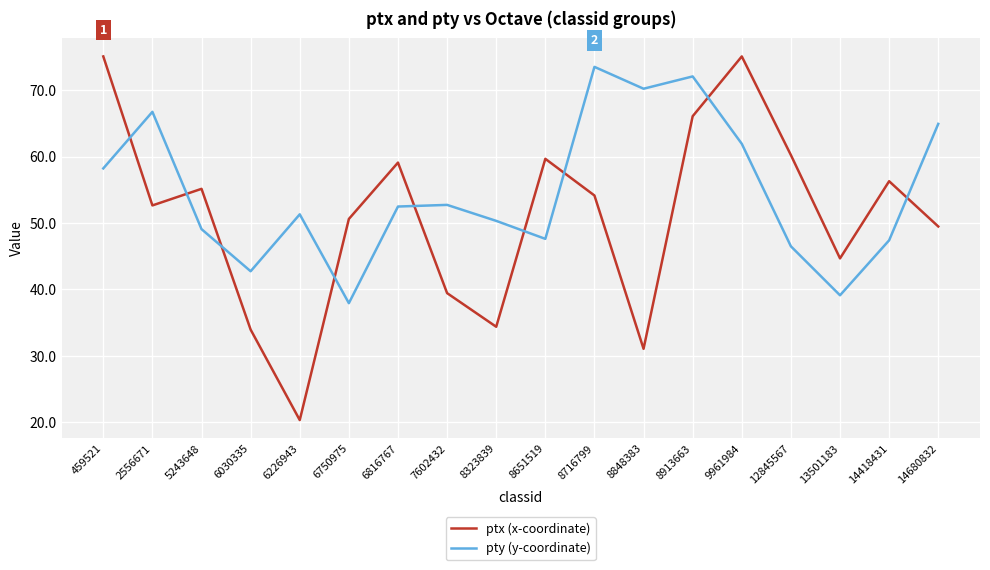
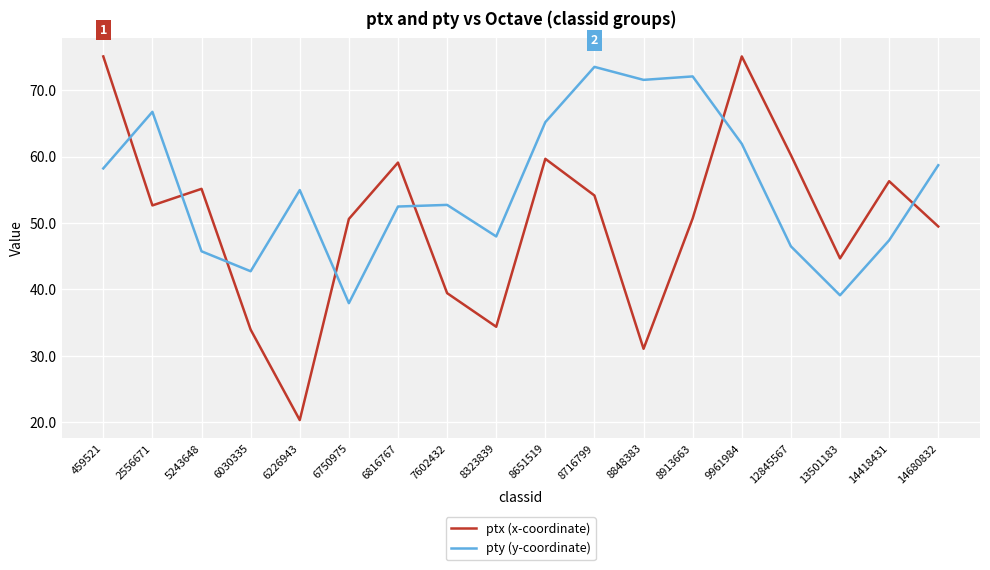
pty (y-coordinate), 5243648: 49 -> 46
pty (y-coordinate), 6226943: 51 -> 55
pty (y-coordinate), 8323839: 50 -> 48
pty (y-coordinate), 8651519: 48 -> 65
pty (y-coordinate), 8848383: 70 -> 72
ptx (x-coordinate), 8913663: 66 -> 51
pty (y-coordinate), 14680832: 65 -> 59
